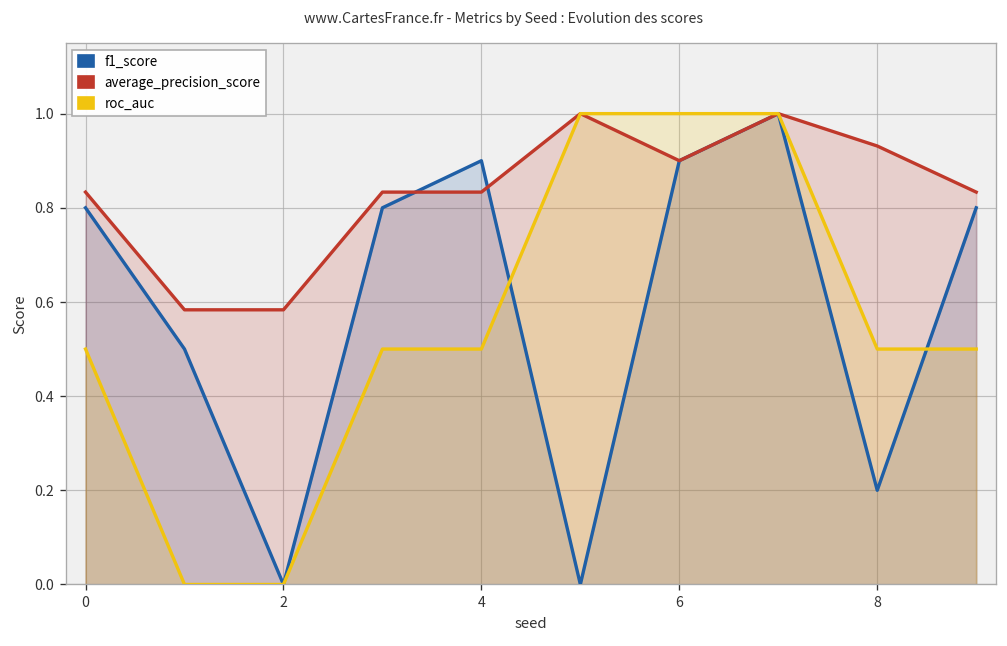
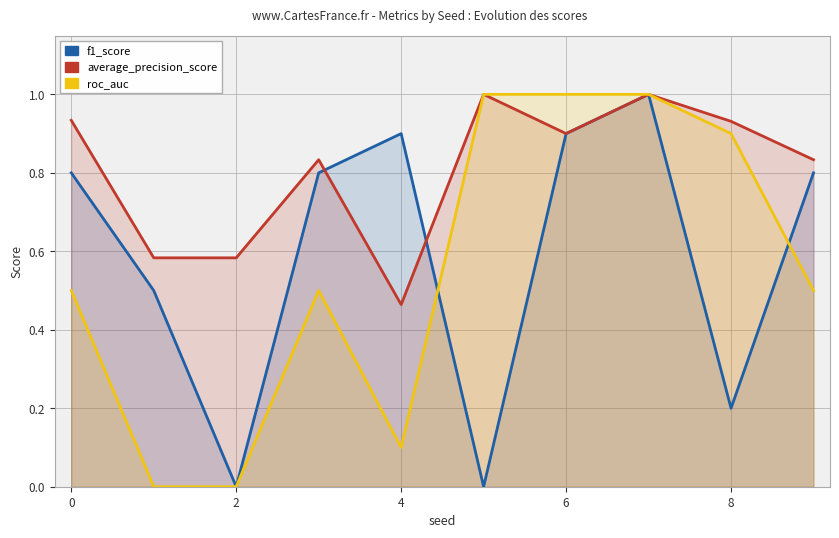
average_precision_score, 0: 0.83 -> 0.93
average_precision_score, 4: 0.83 -> 0.46
roc_auc, 4: 0.5 -> 0.1
roc_auc, 8: 0.5 -> 0.9
